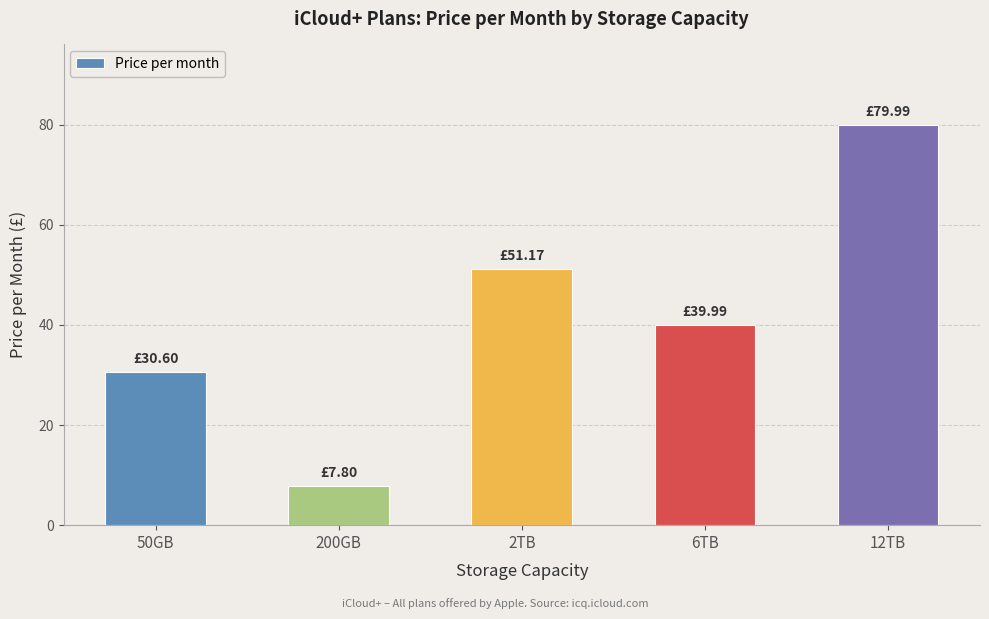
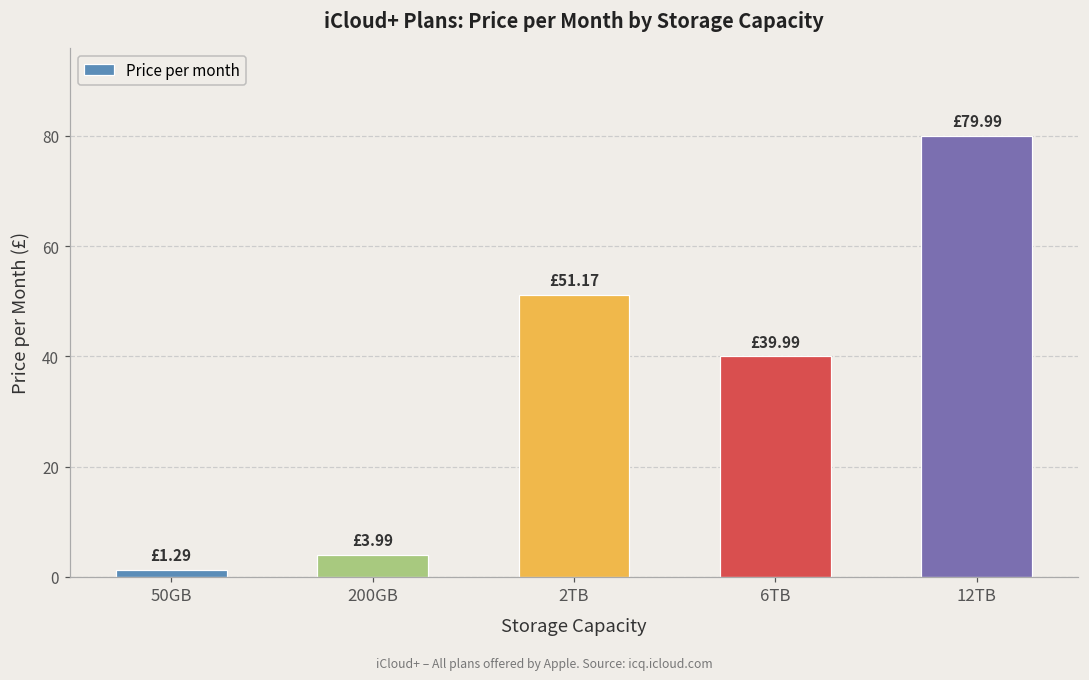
50GB: £30.60 -> £1.29
200GB: £7.80 -> £3.99
